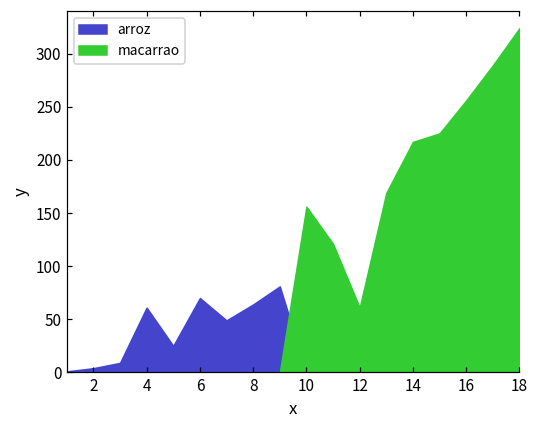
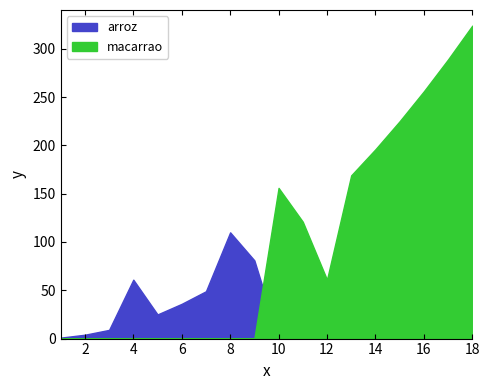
arroz, 6: 70 -> 40
arroz, 8: 60 -> 110
macarrao, 14: 220 -> 200
